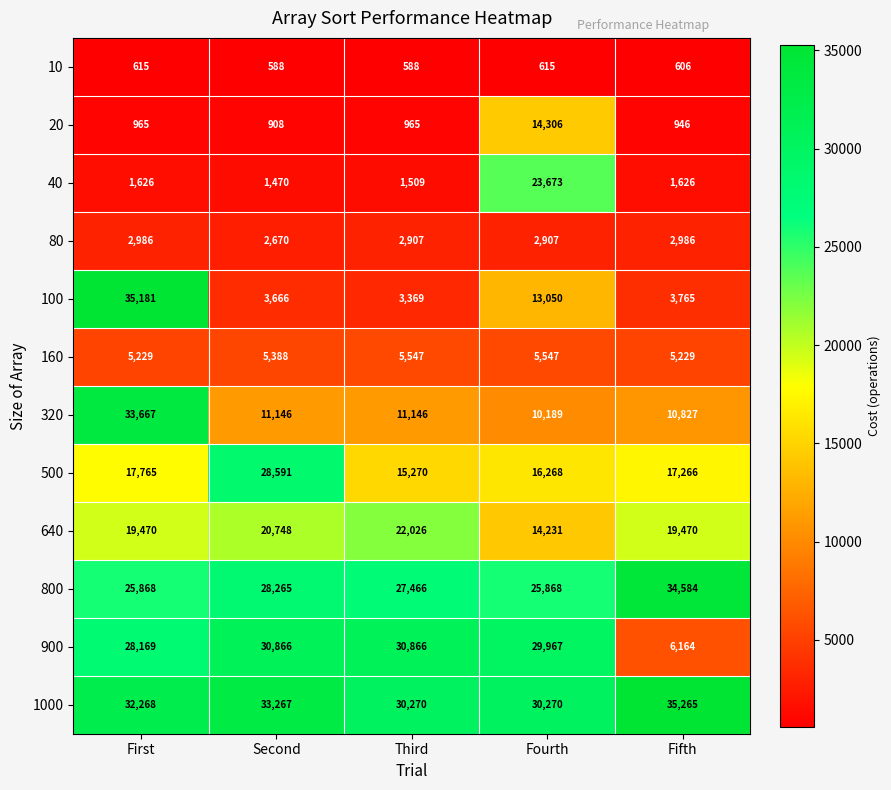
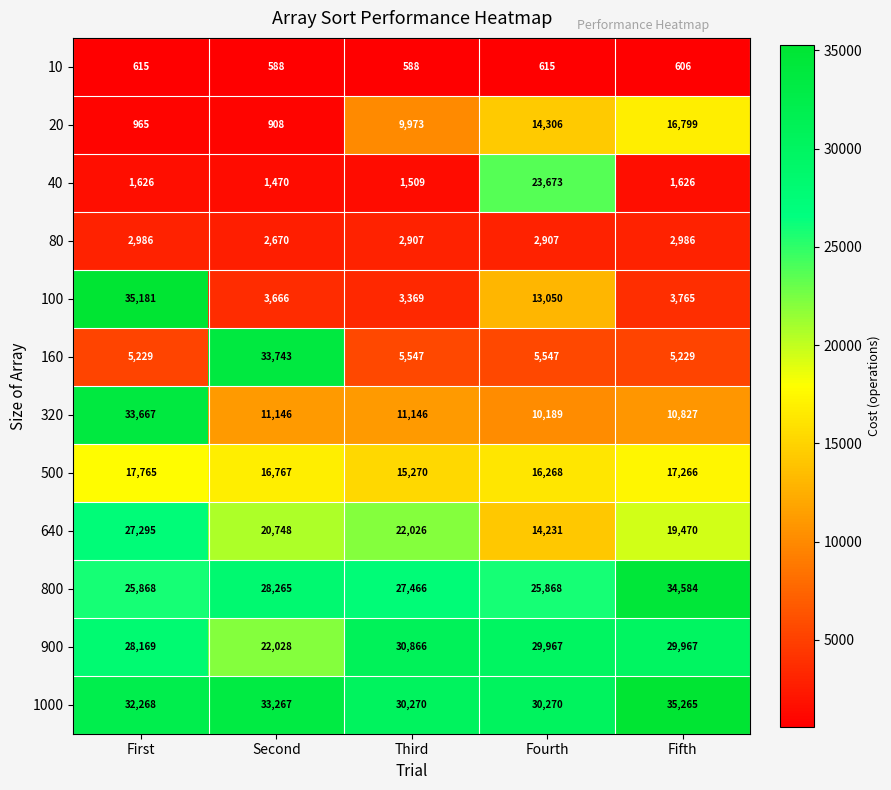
20, Third: 965 -> 9,973
20, Fifth: 946 -> 16,799
160, Second: 5,388 -> 33,743
500, Second: 28,591 -> 16,767
640, First: 19,470 -> 27,295
900, Second: 30,866 -> 22,028
900, Fifth: 6,164 -> 29,967
